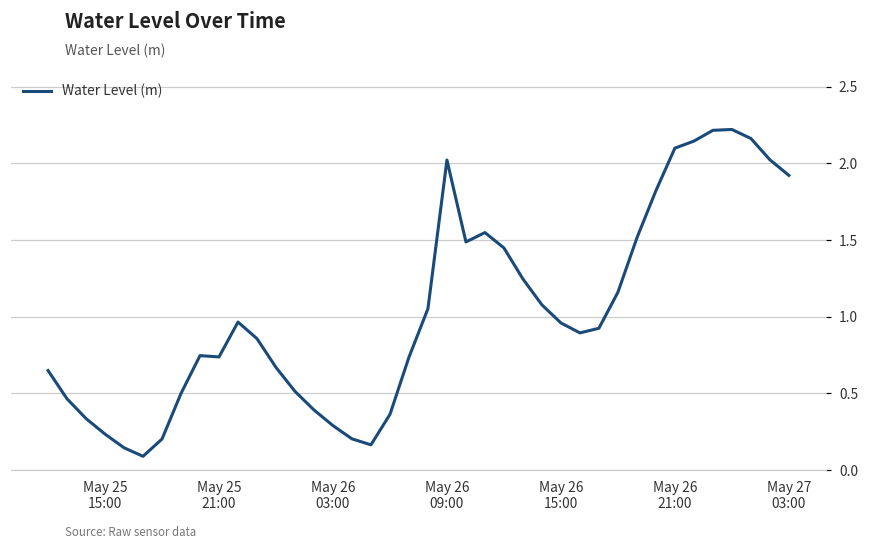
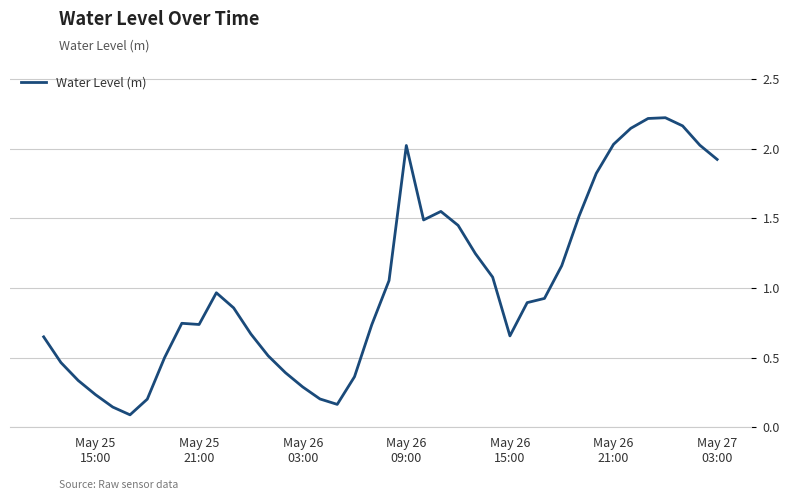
May 26 15:00: 0.96 -> 0.66
May 26 21:00: 2.10 -> 2.03
